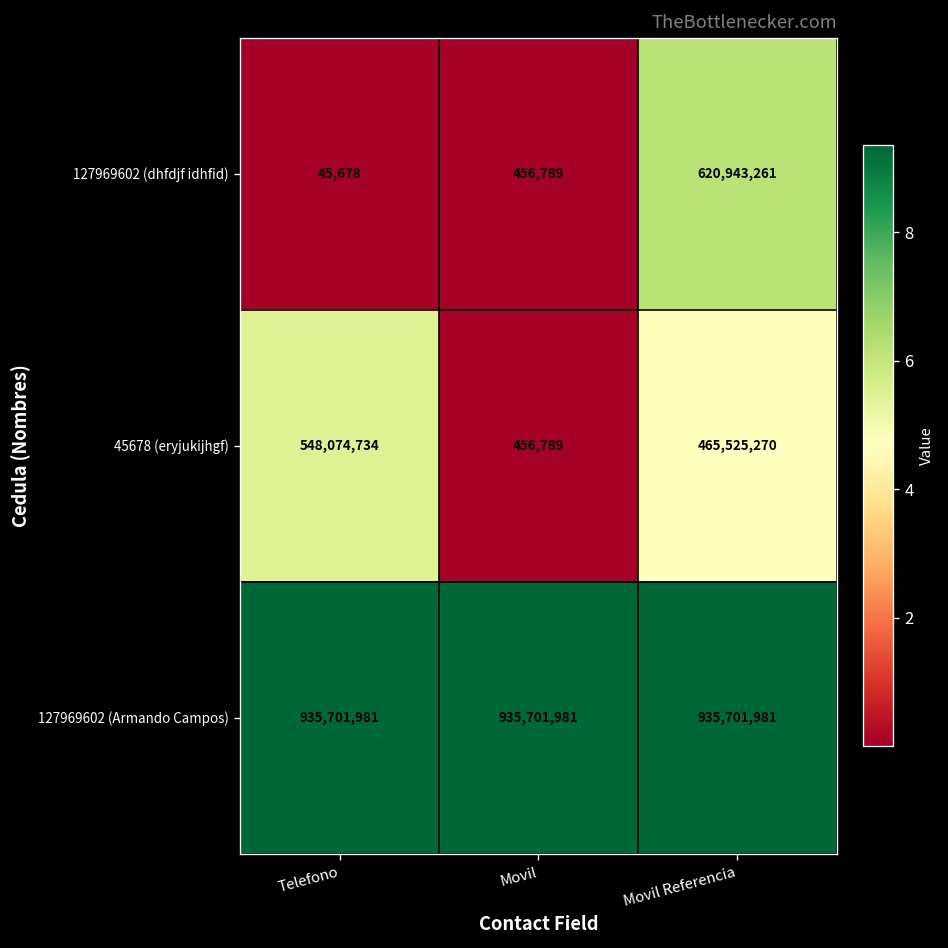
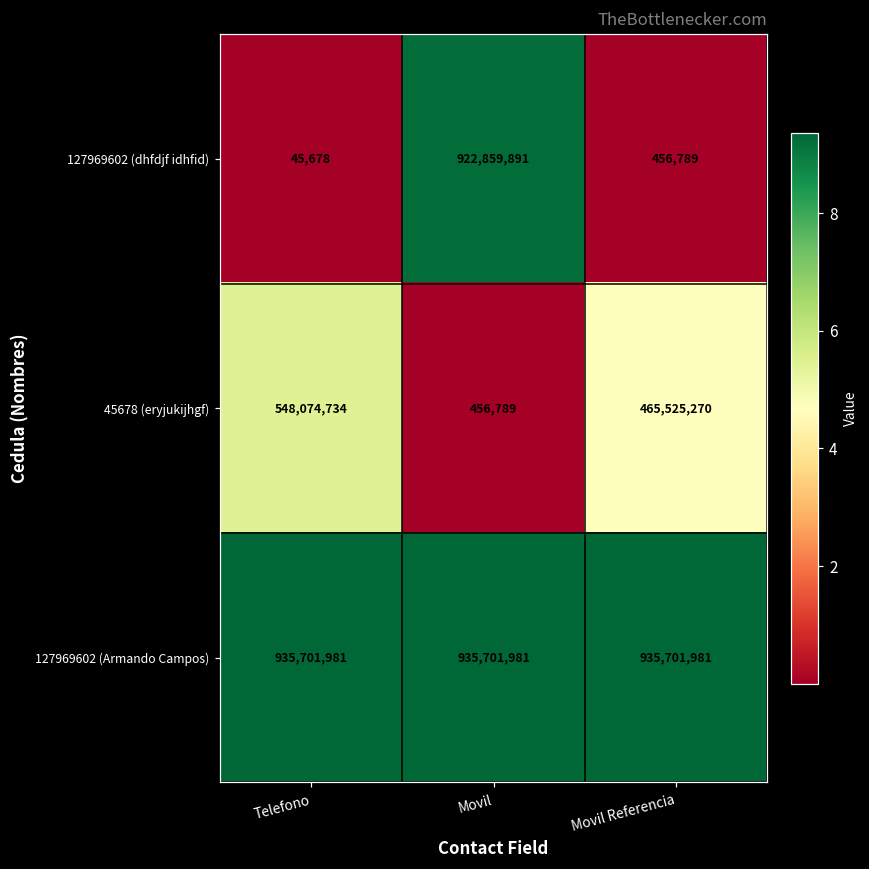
127969602 (dhfdjf idhfid), Movil: 456,789 -> 922,859,891
127969602 (dhfdjf idhfid), Movil Referencia: 620,943,261 -> 456,789
